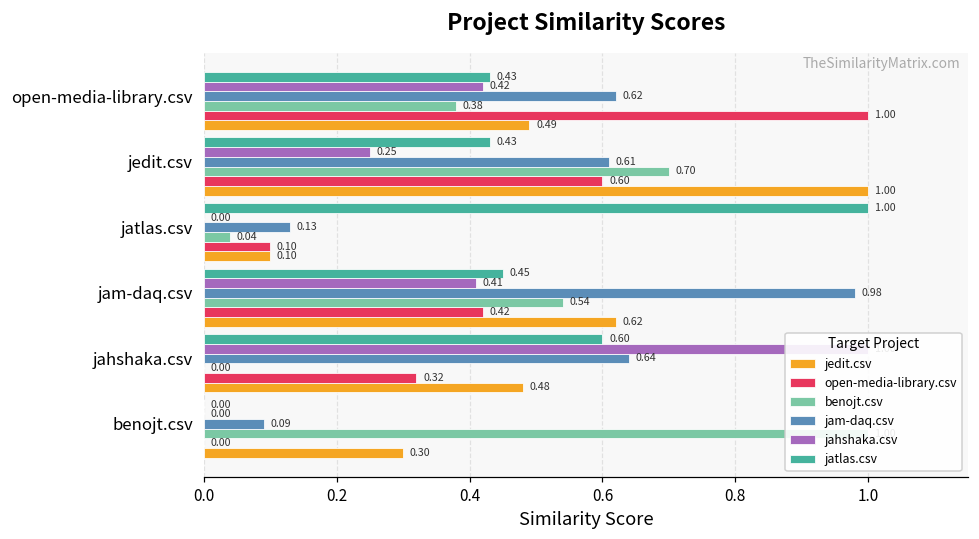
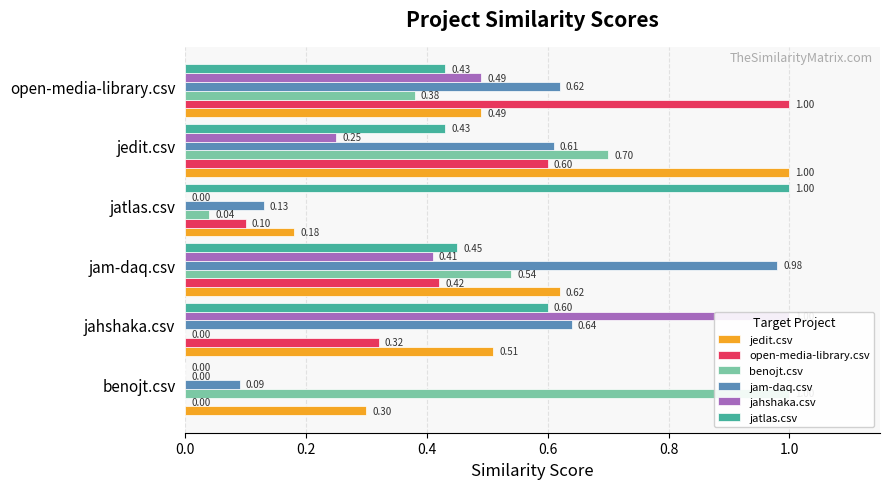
jahshaka.csv, open-media-library.csv: 0.42 -> 0.49
jedit.csv, jatlas.csv: 0.10 -> 0.18
jedit.csv, jahshaka.csv: 0.48 -> 0.51
